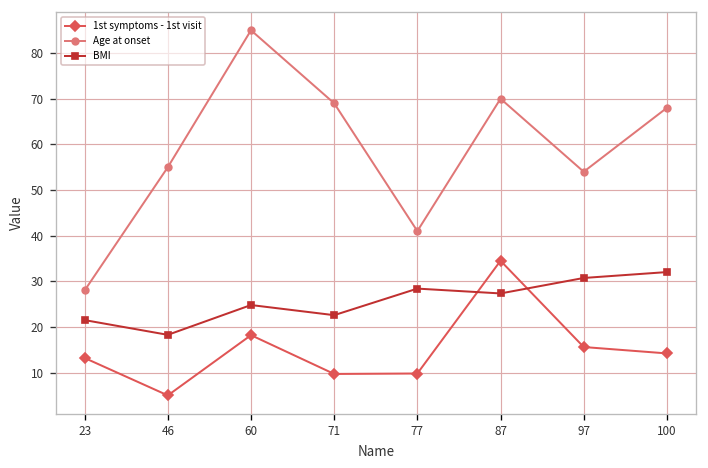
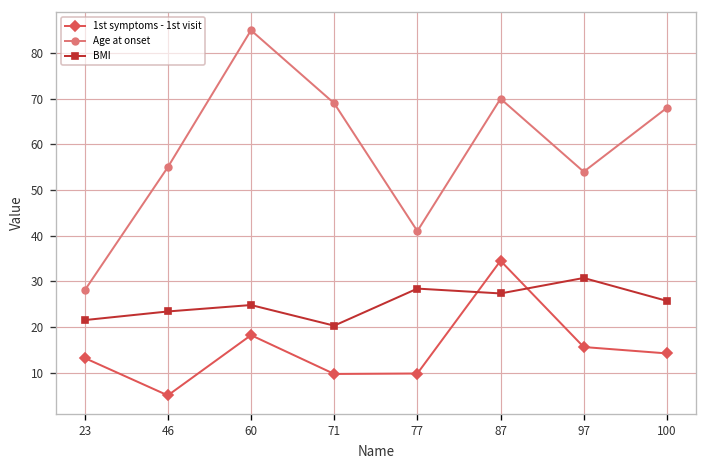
BMI, 46: 18 -> 23
BMI, 71: 23 -> 20
BMI, 100: 32 -> 26
